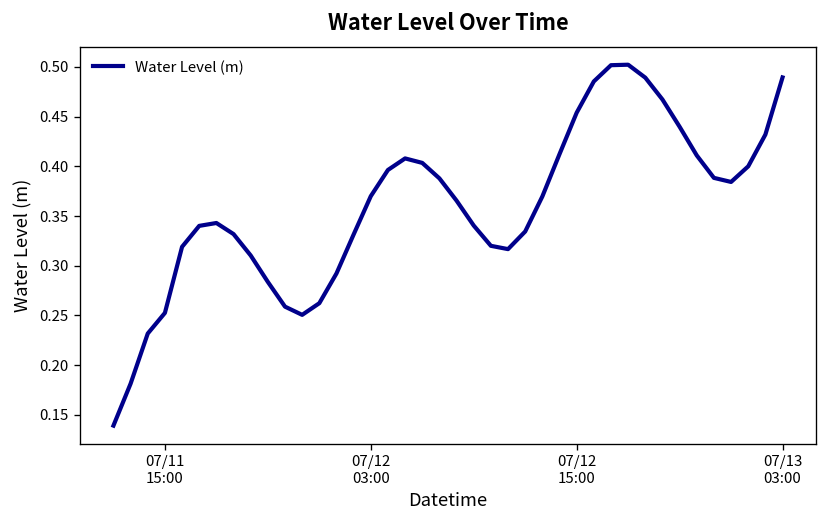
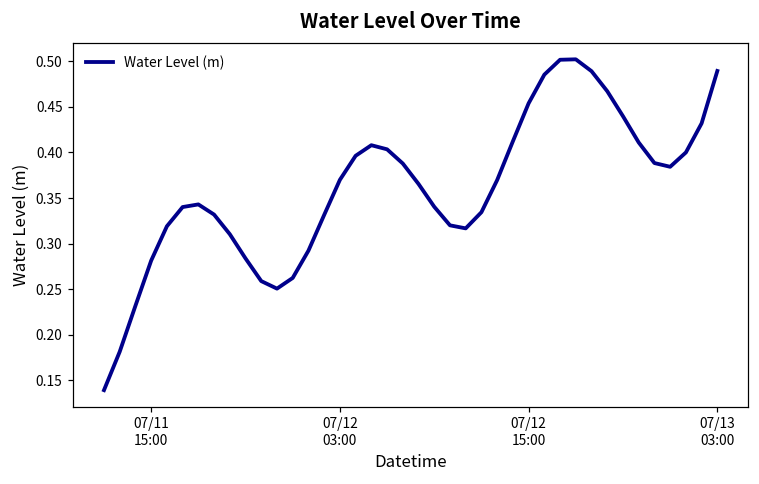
07/11 15:00: 0.25 -> 0.28
